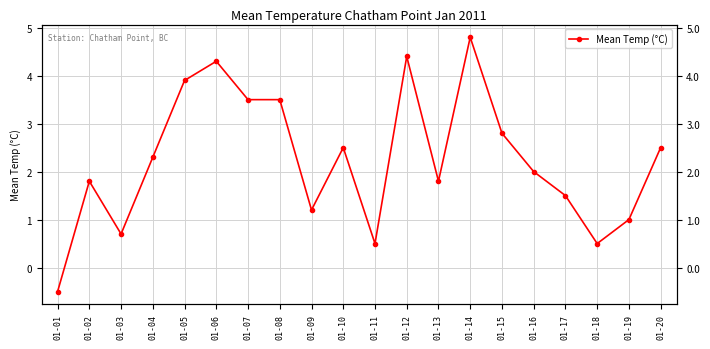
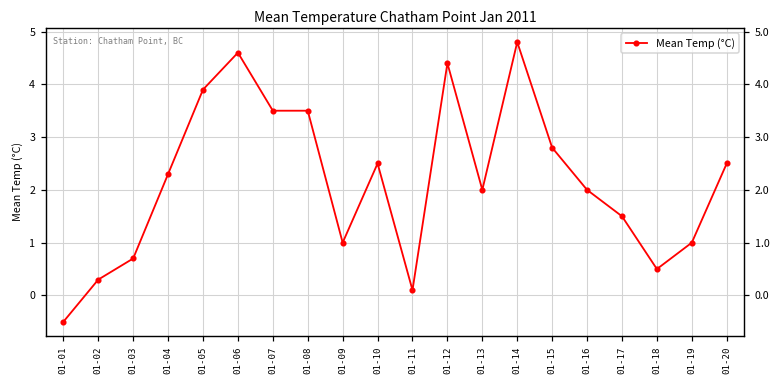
01-02: 1.8 -> 0.3
01-06: 4.3 -> 4.6
01-09: 1.2 -> 1.0
01-11: 0.5 -> 0.1
01-13: 1.8 -> 2.0
